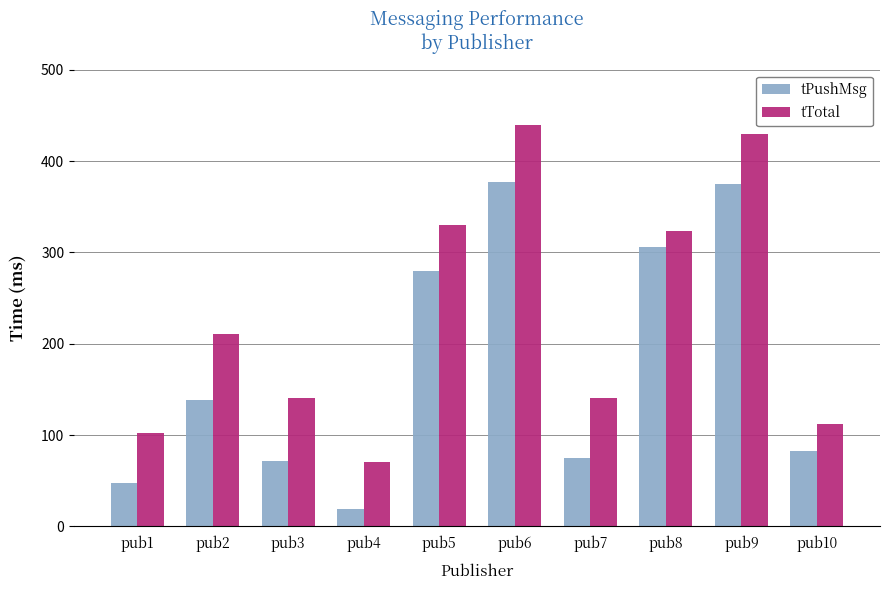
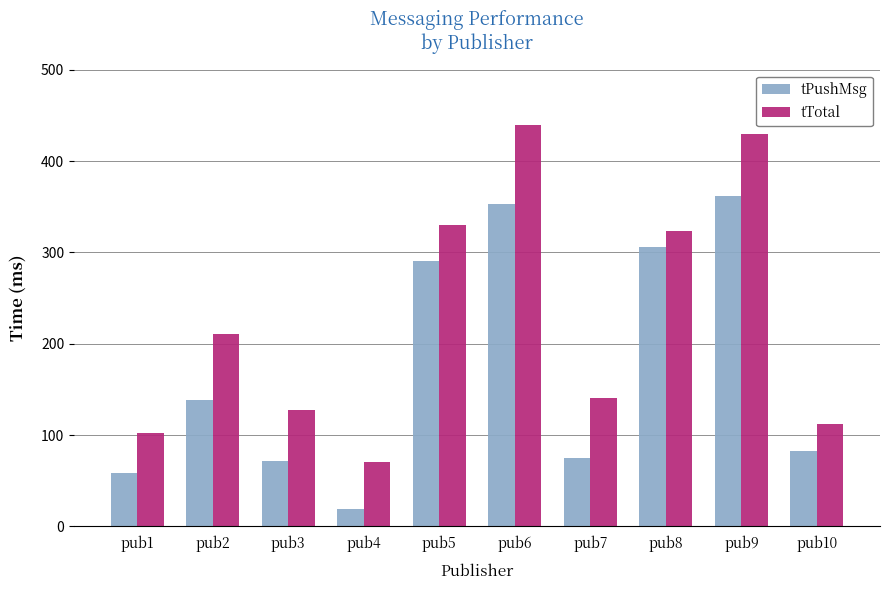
tPushMsg, pub1: 50 -> 60
tTotal, pub3: 140 -> 130
tPushMsg, pub5: 280 -> 290
tPushMsg, pub6: 380 -> 350
tPushMsg, pub9: 380 -> 360
